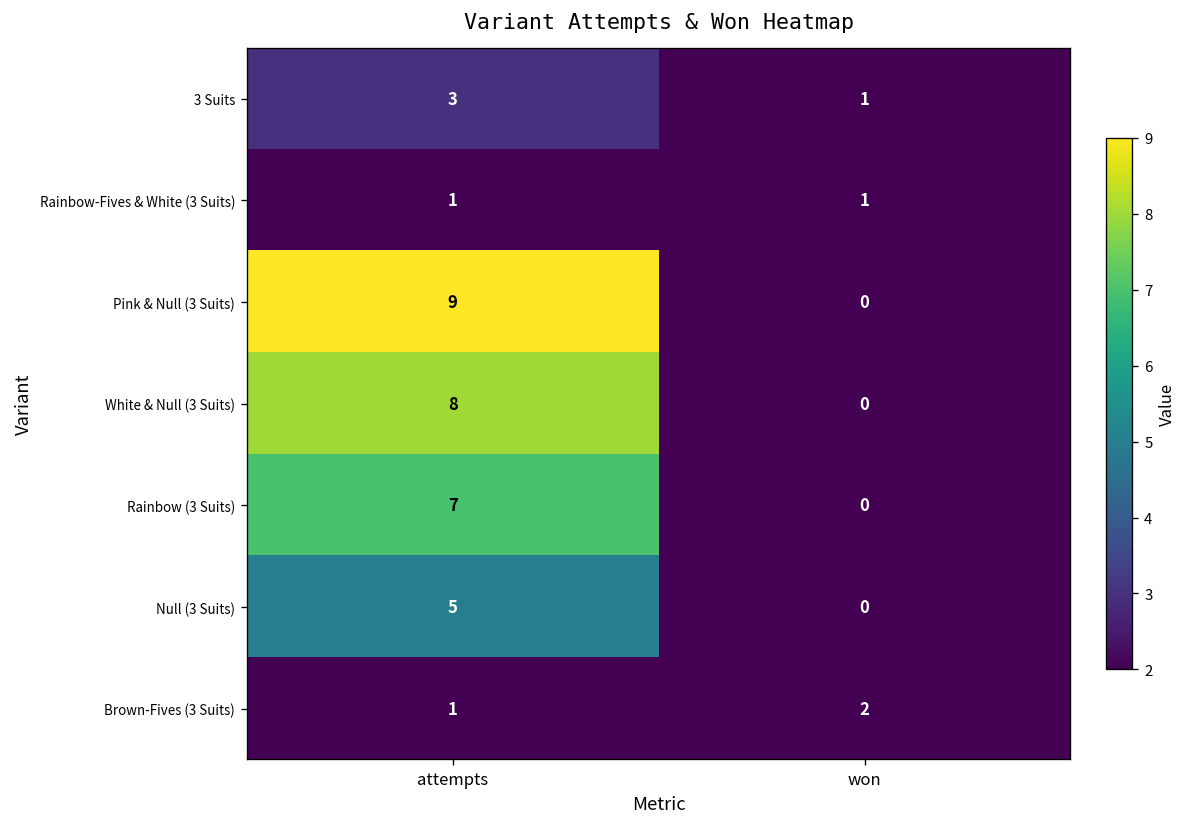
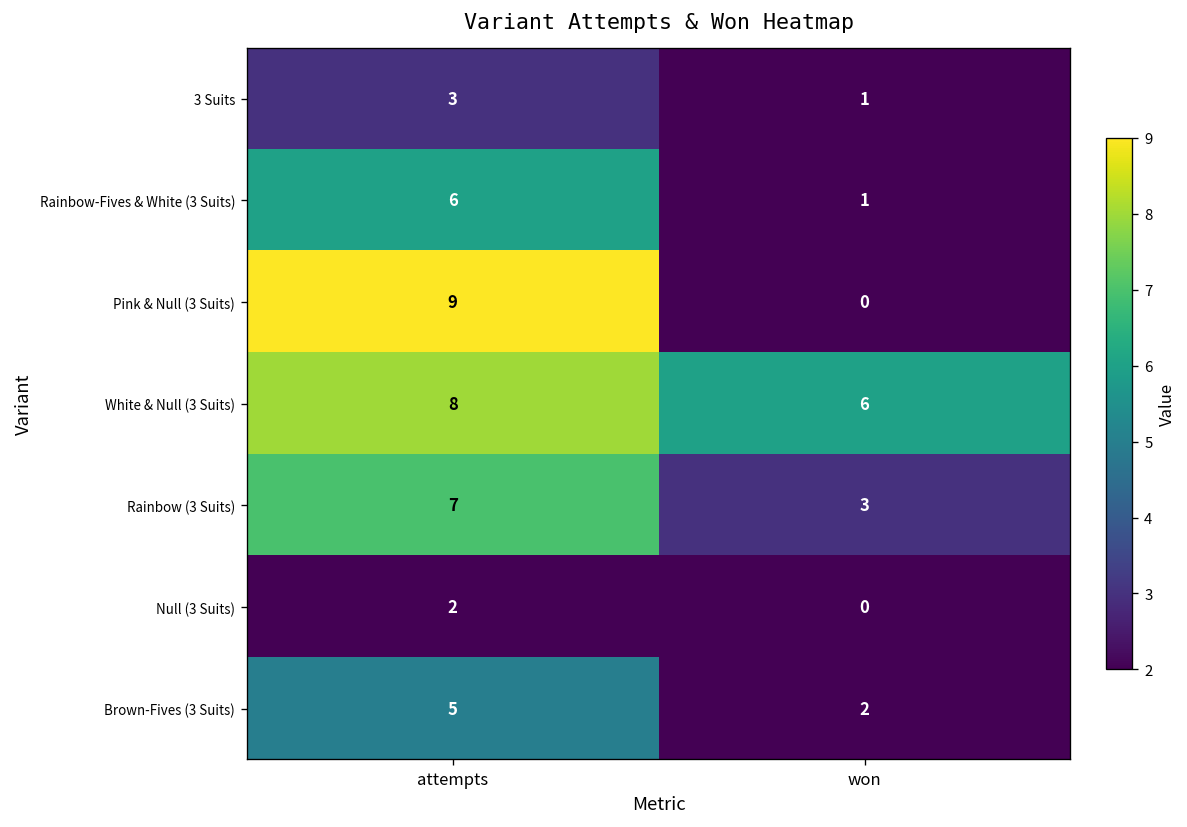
Rainbow-Fives & White (3 Suits), attempts: 1 -> 6
White & Null (3 Suits), won: 0 -> 6
Rainbow (3 Suits), won: 0 -> 3
Null (3 Suits), attempts: 5 -> 2
Brown-Fives (3 Suits), attempts: 1 -> 5
